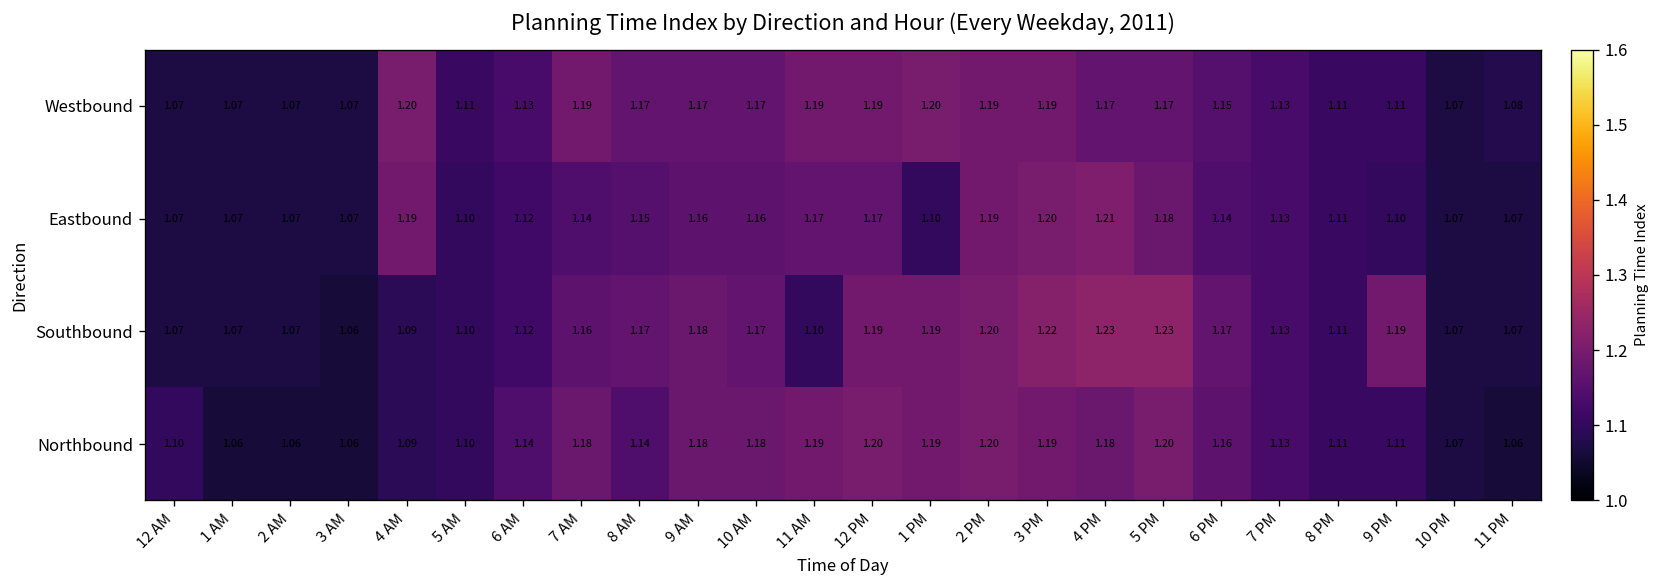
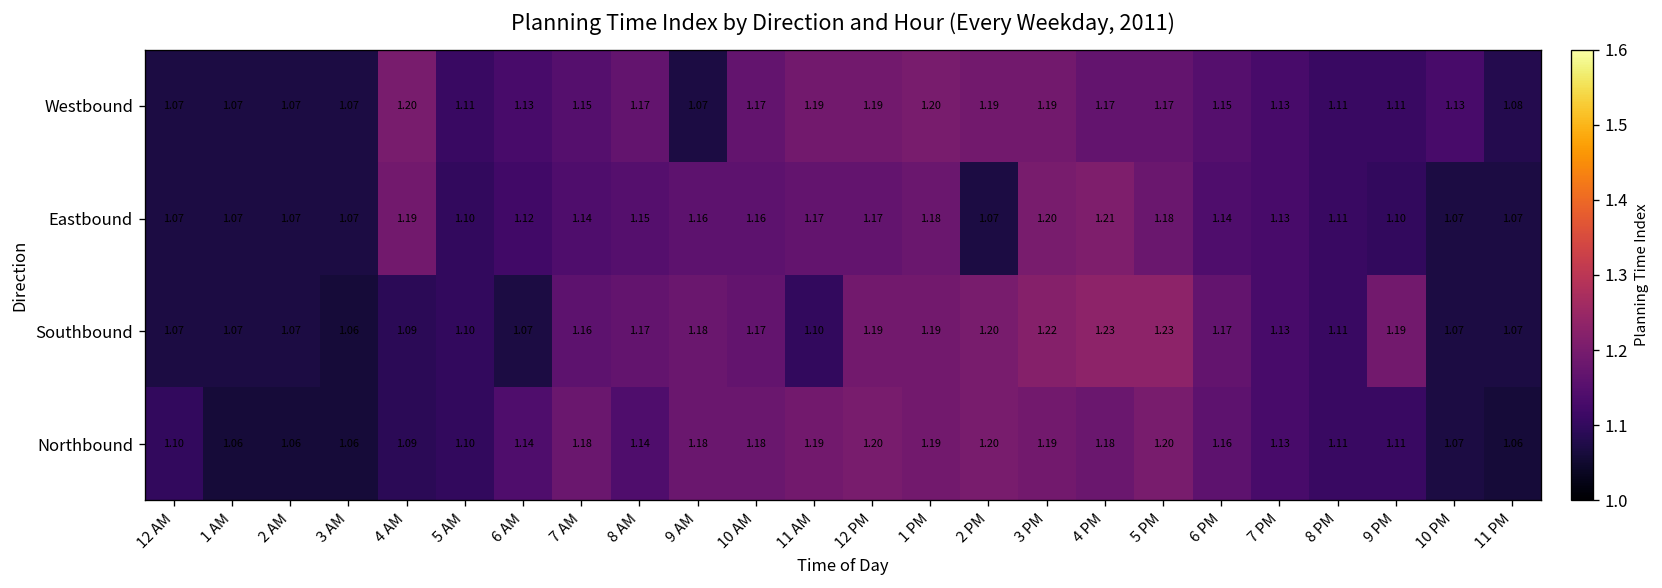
Westbound, 7 AM: 1.19 -> 1.15
Westbound, 9 AM: 1.17 -> 1.07
Westbound, 10 PM: 1.07 -> 1.13
Eastbound, 1 PM: 1.10 -> 1.18
Eastbound, 2 PM: 1.19 -> 1.07
Southbound, 6 AM: 1.12 -> 1.07
